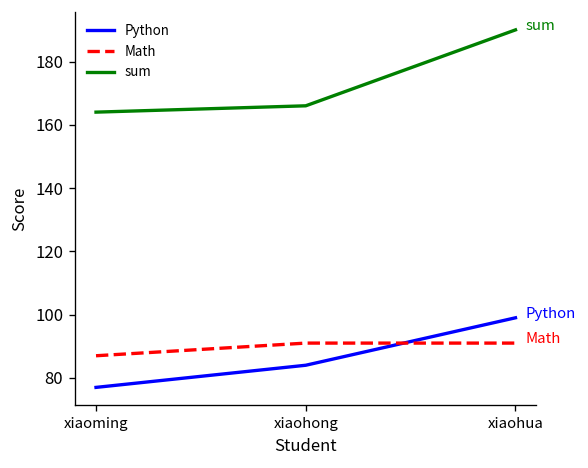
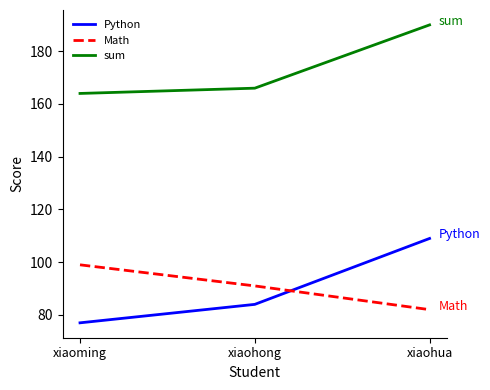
Math, xiaoming: 87 -> 99
Python, xiaohua: 99 -> 109
Math, xiaohua: 91 -> 82
